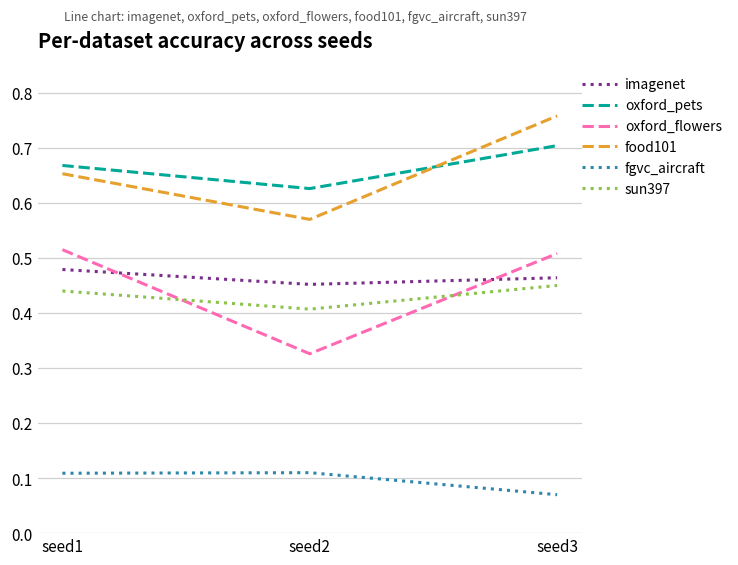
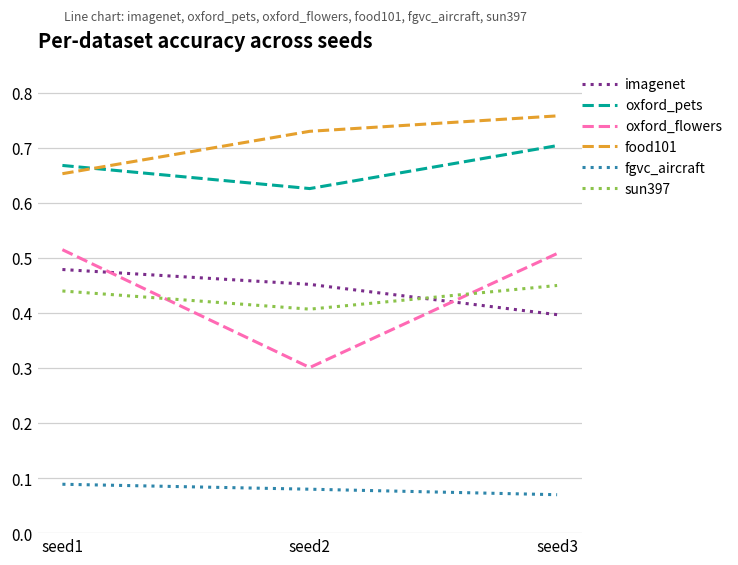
fgvc_aircraft, seed1: 0.11 -> 0.09
oxford_flowers, seed2: 0.33 -> 0.30
food101, seed2: 0.57 -> 0.73
fgvc_aircraft, seed2: 0.11 -> 0.08
imagenet, seed3: 0.46 -> 0.40
